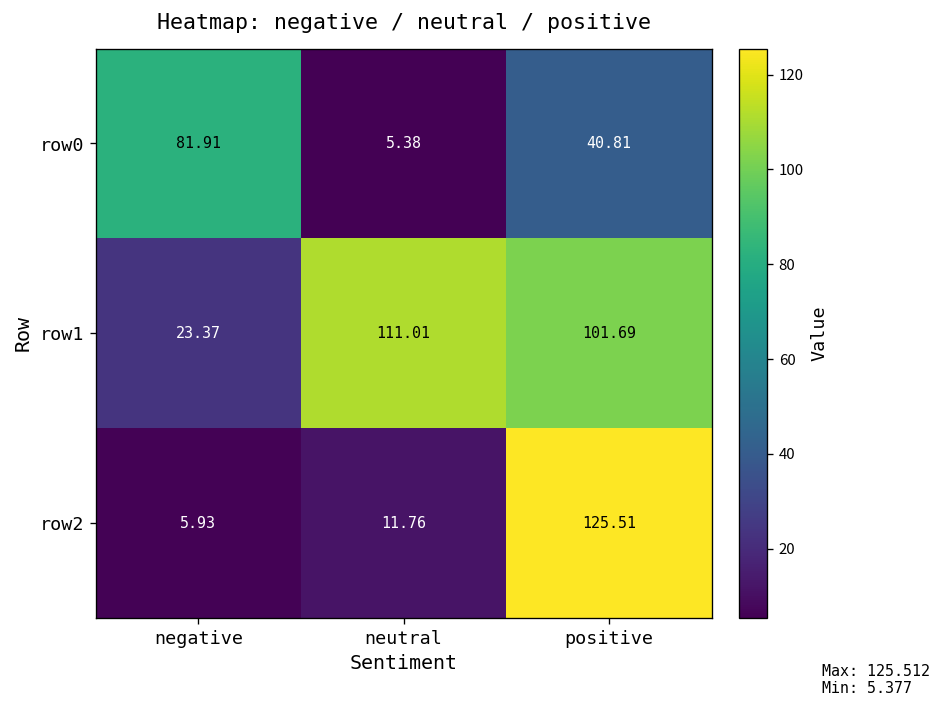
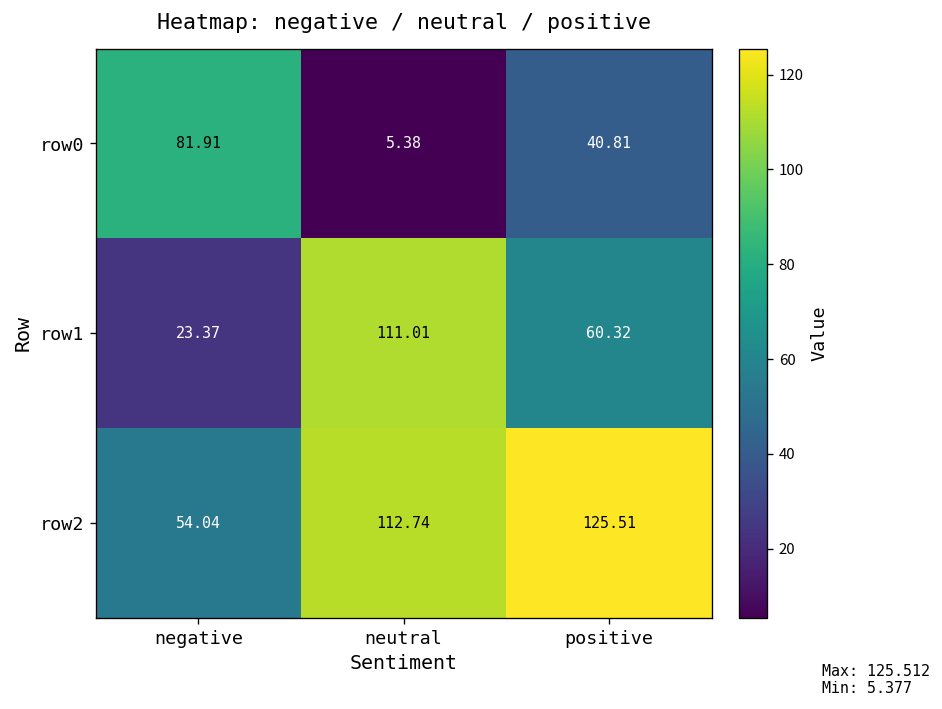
row1, positive: 101.69 -> 60.32
row2, negative: 5.93 -> 54.04
row2, neutral: 11.76 -> 112.74
